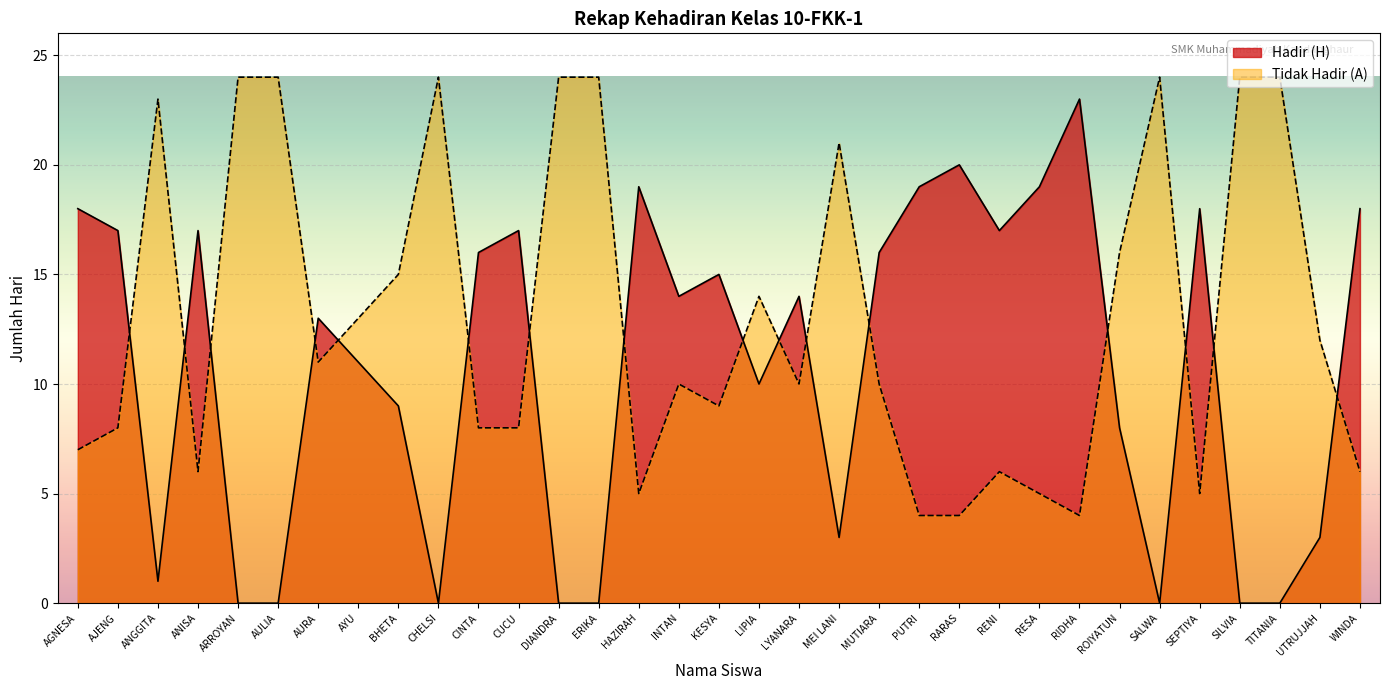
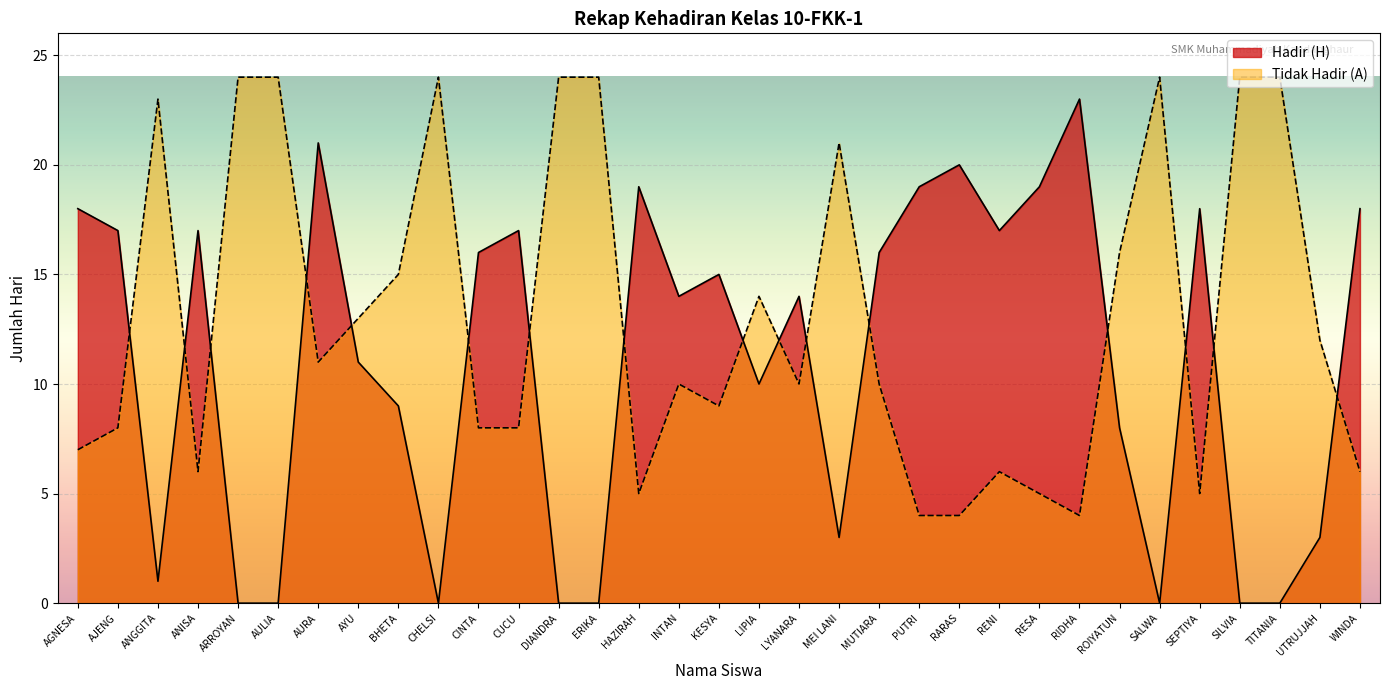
Hadir (H), AURA: 13 -> 21
